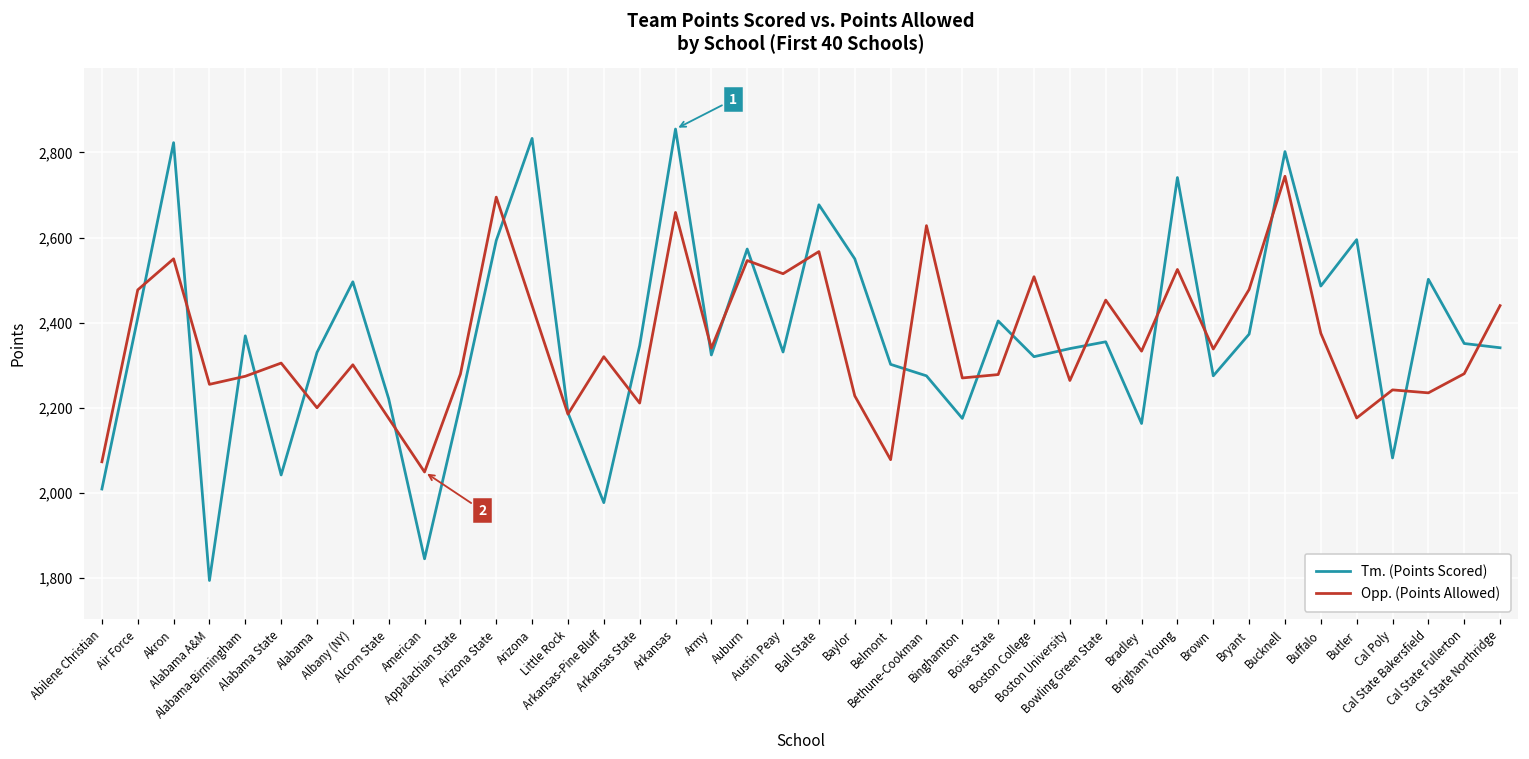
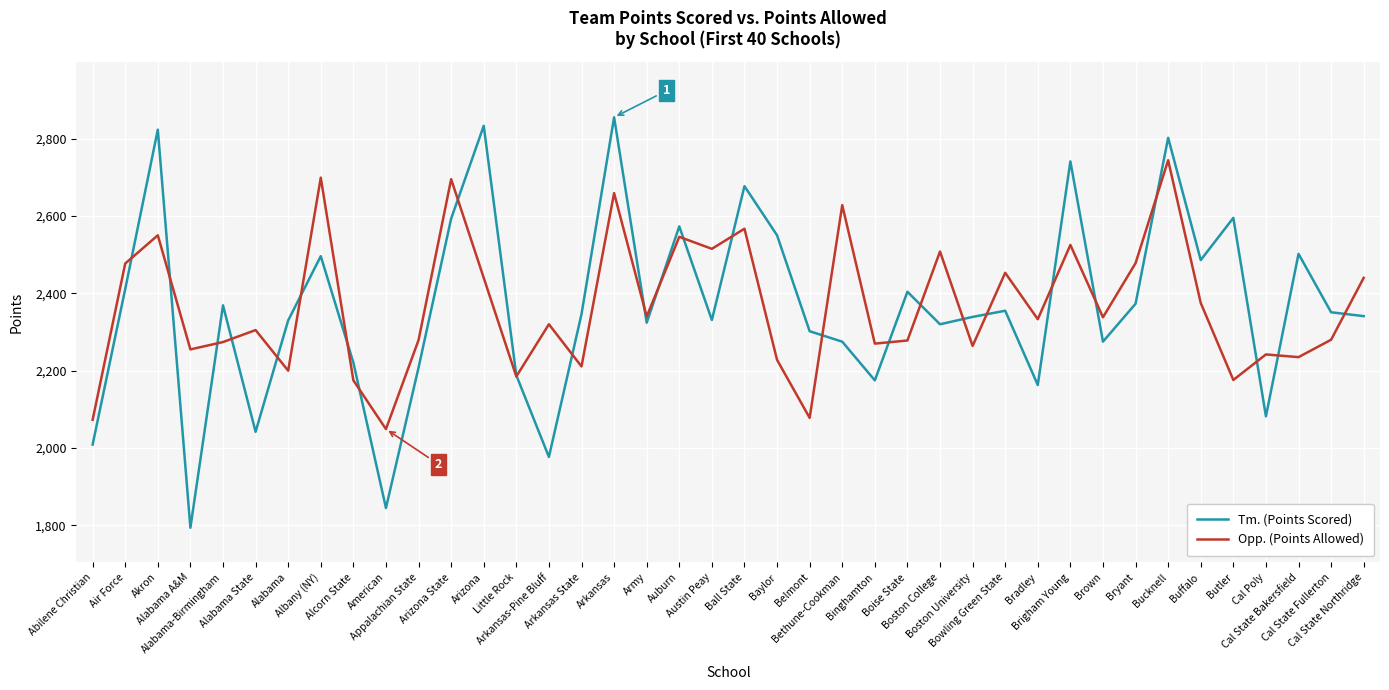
Opp. (Points Allowed), Albany (NY): 2,300 -> 2,700
